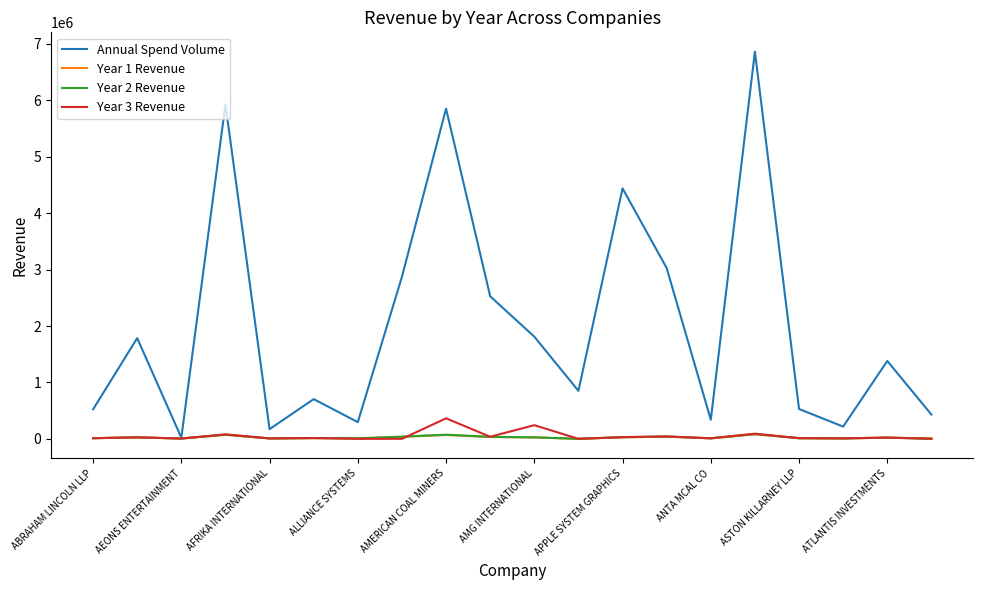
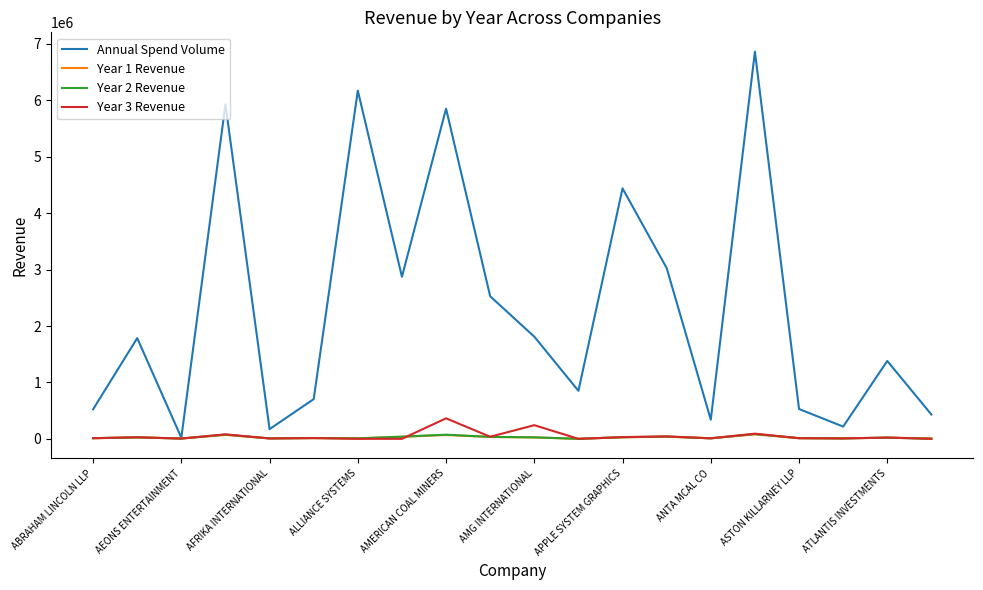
Annual Spend Volume, ALLIANCE SYSTEMS: 300000 -> 6200000
